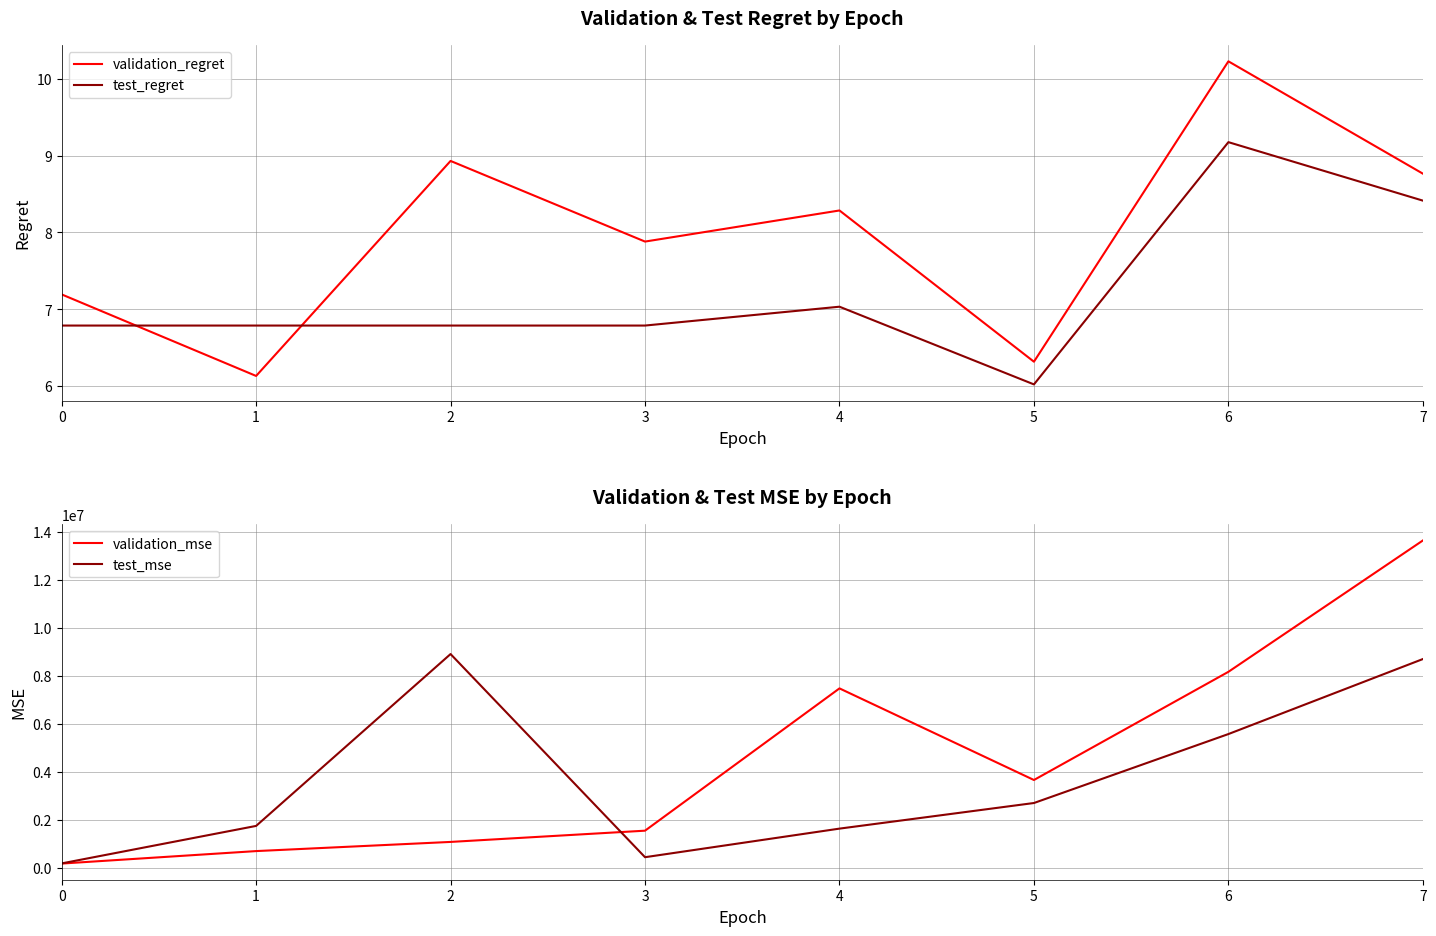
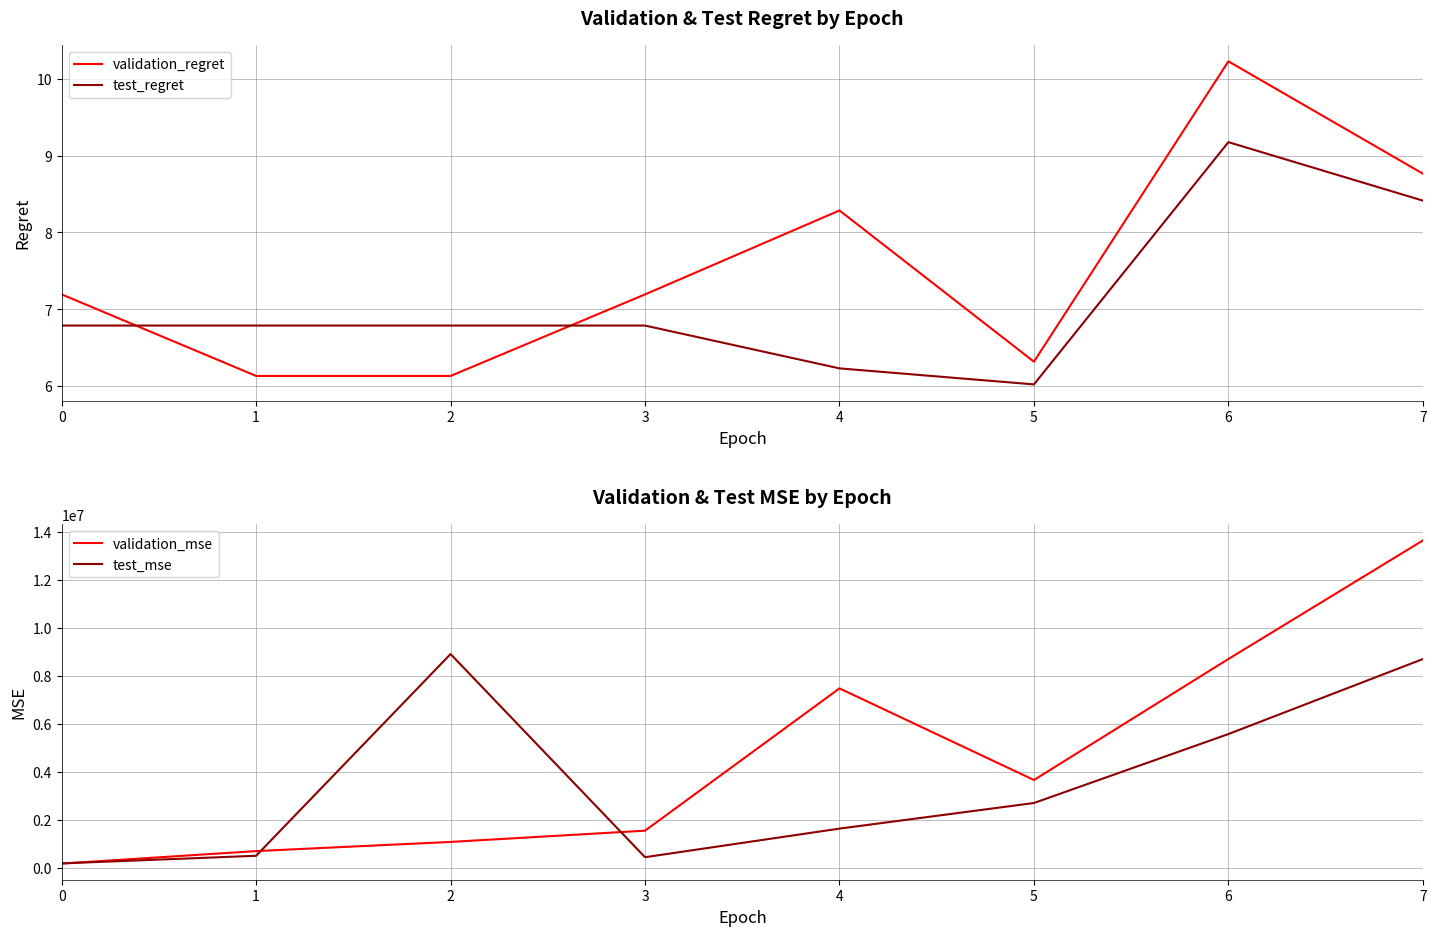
Validation & Test Regret by Epoch, validation_regret, 2: 8.9 -> 6.1
Validation & Test Regret by Epoch, validation_regret, 3: 7.9 -> 7.2
Validation & Test Regret by Epoch, test_regret, 4: 7.0 -> 6.2
Validation & Test MSE by Epoch, test_mse, 1: 1800000 -> 500000
Validation & Test MSE by Epoch, validation_mse, 6: 8200000 -> 8700000
